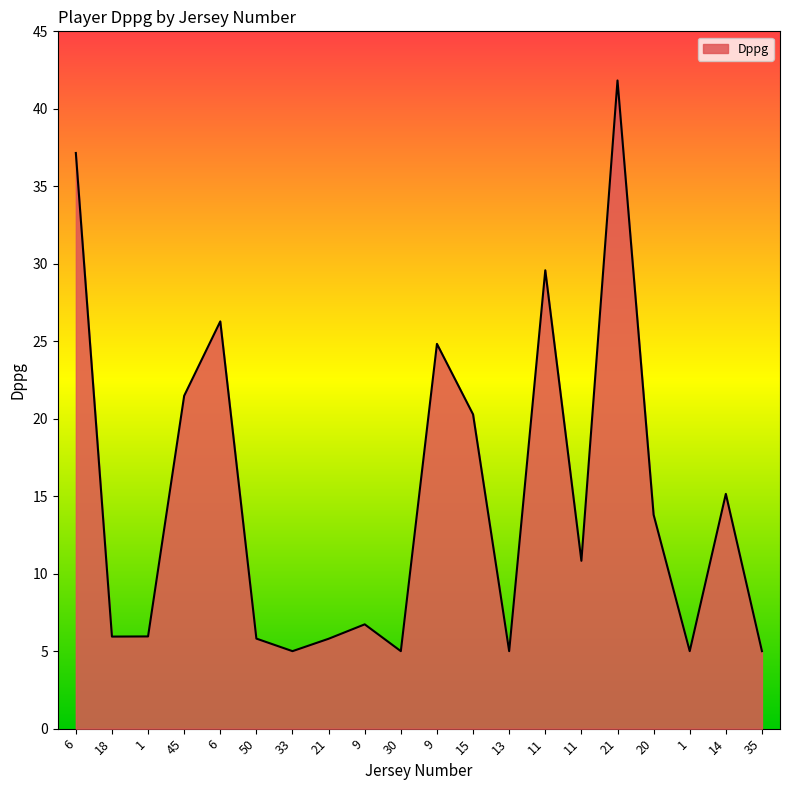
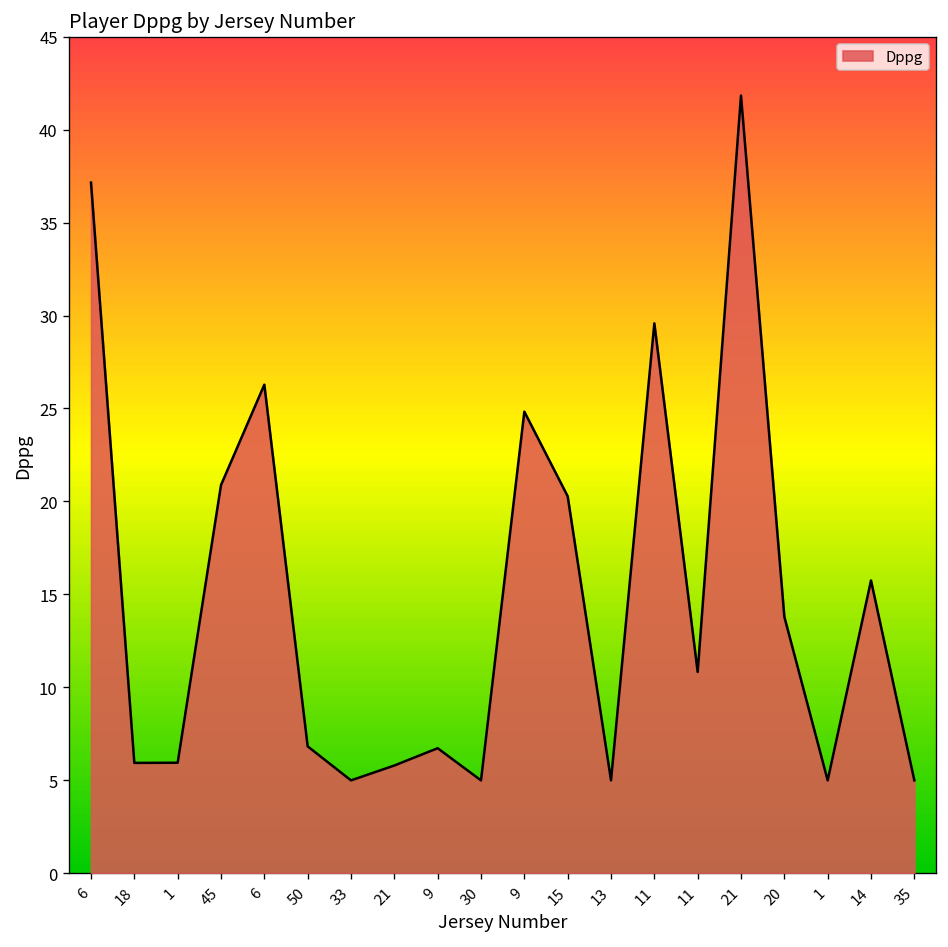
45: 21.5 -> 20.9
50: 5.8 -> 6.8
14: 15.2 -> 15.8
